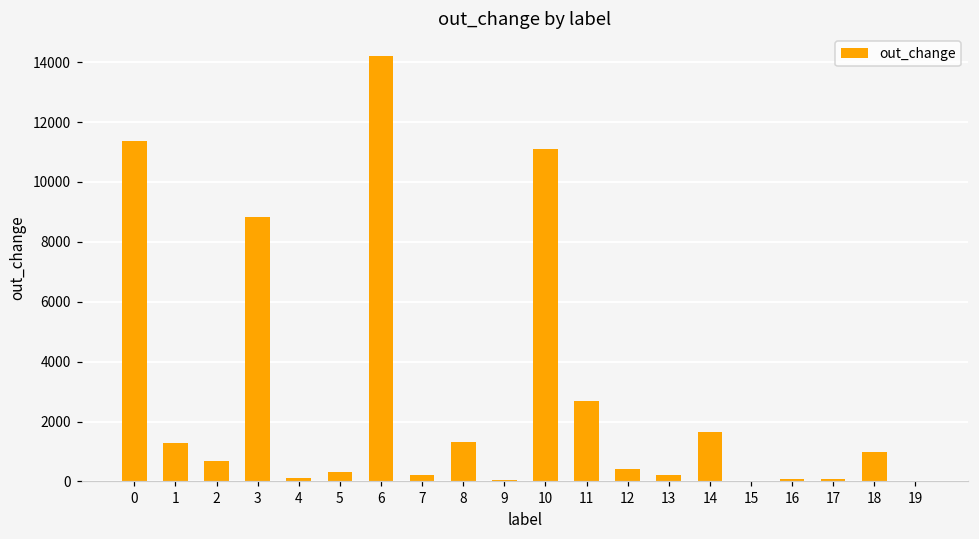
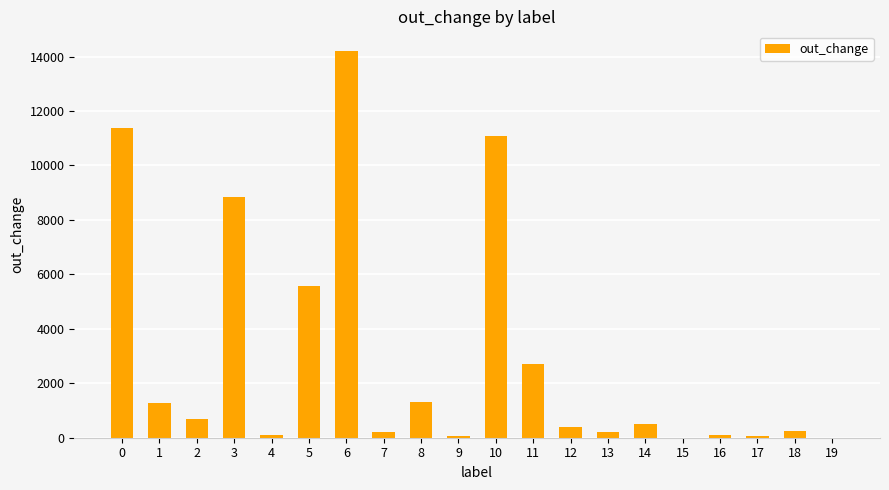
5: 300 -> 5600
14: 1700 -> 500
18: 1000 -> 300
